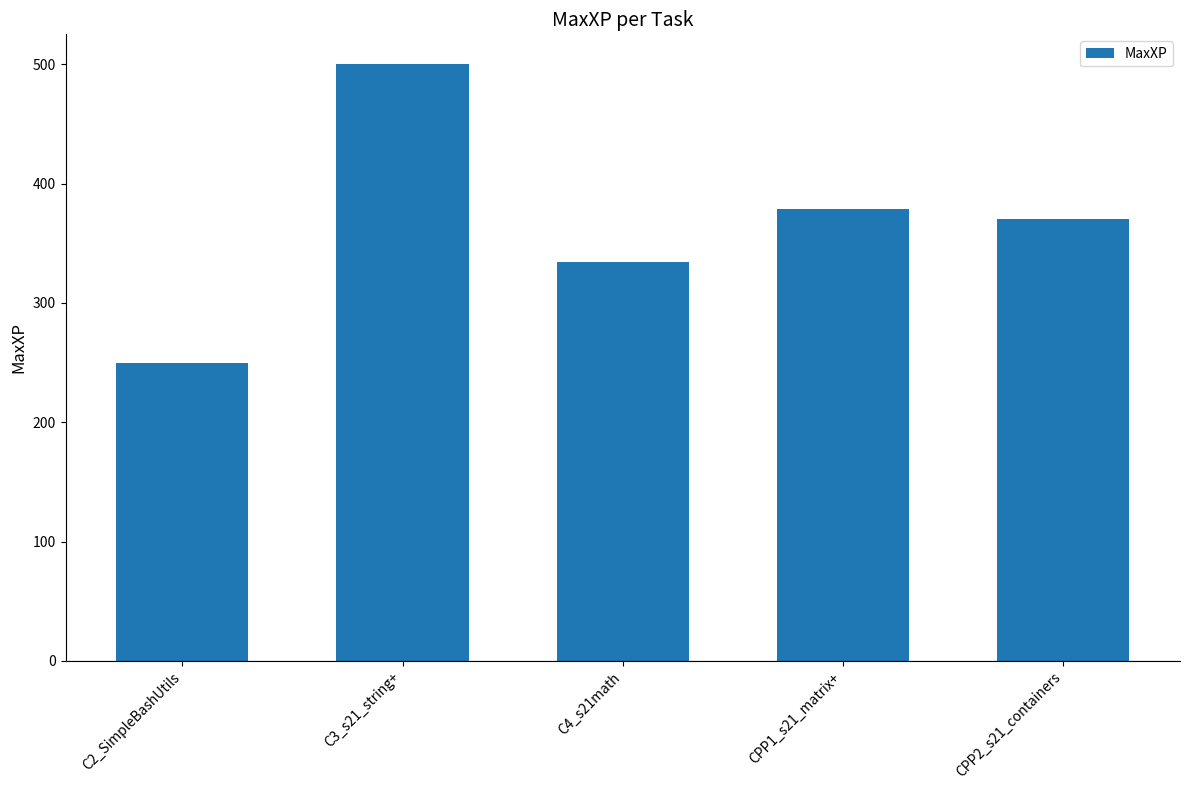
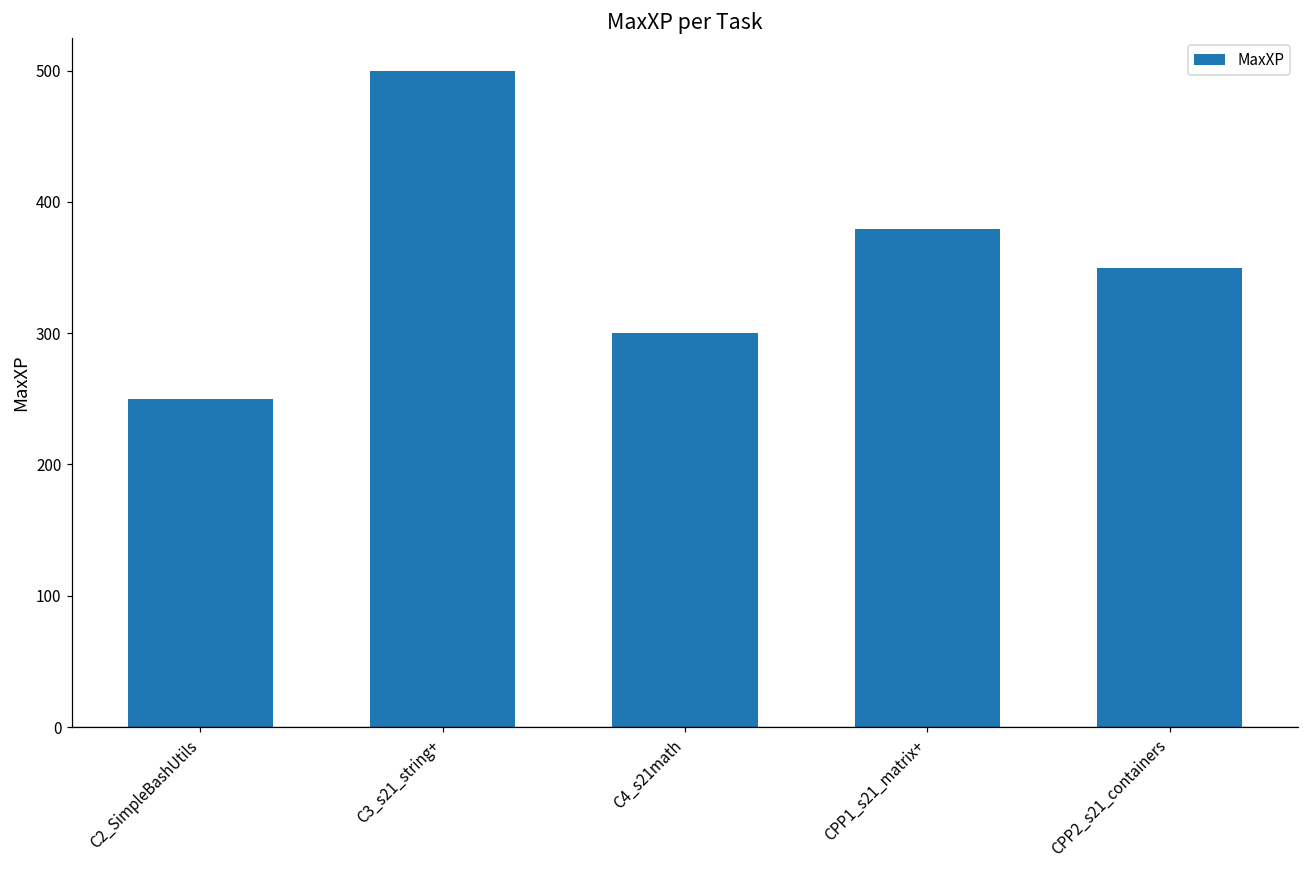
C4_s21math: 334 -> 300
CPP2_s21_containers: 370 -> 350
